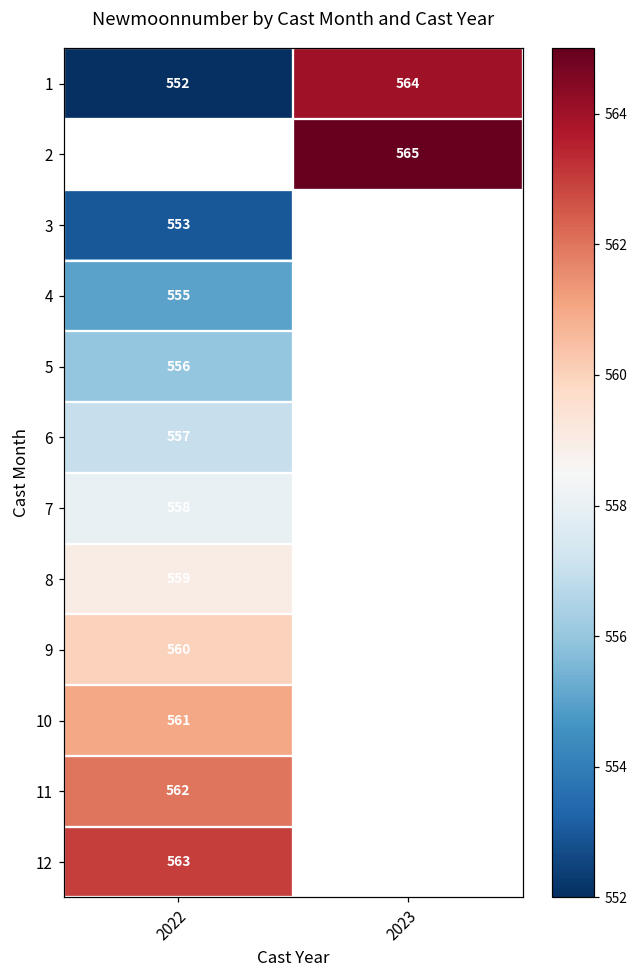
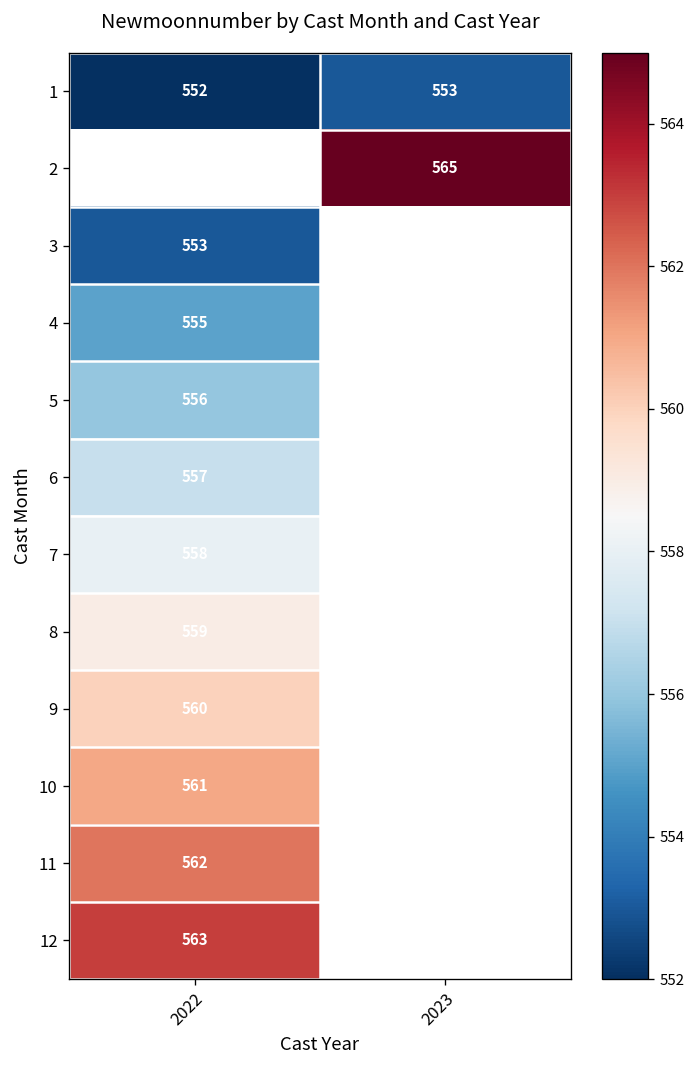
1, 2023: 564 -> 553
